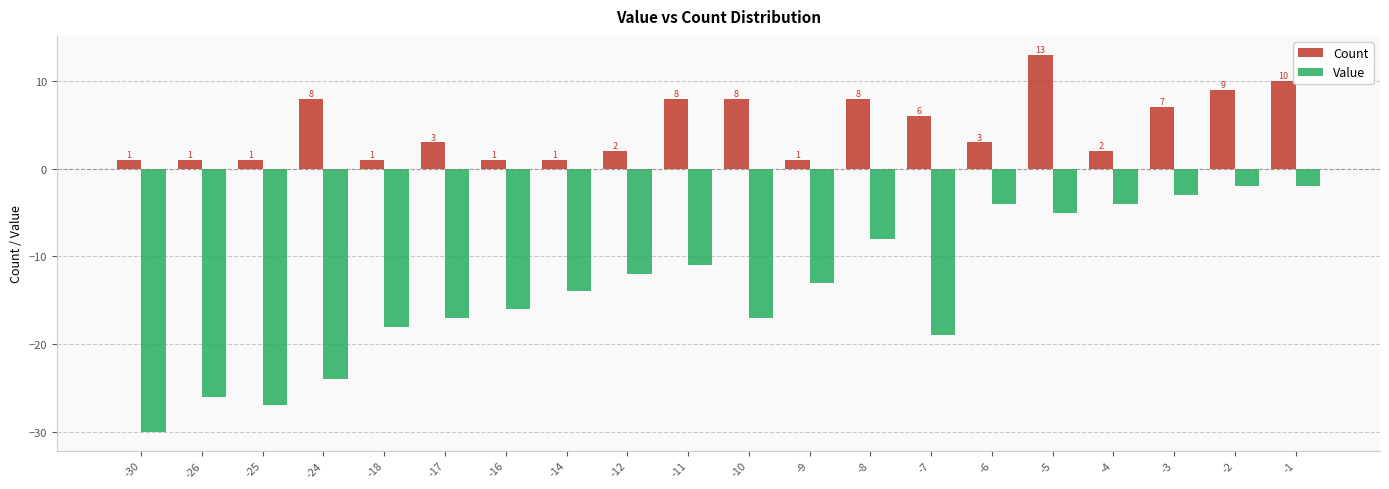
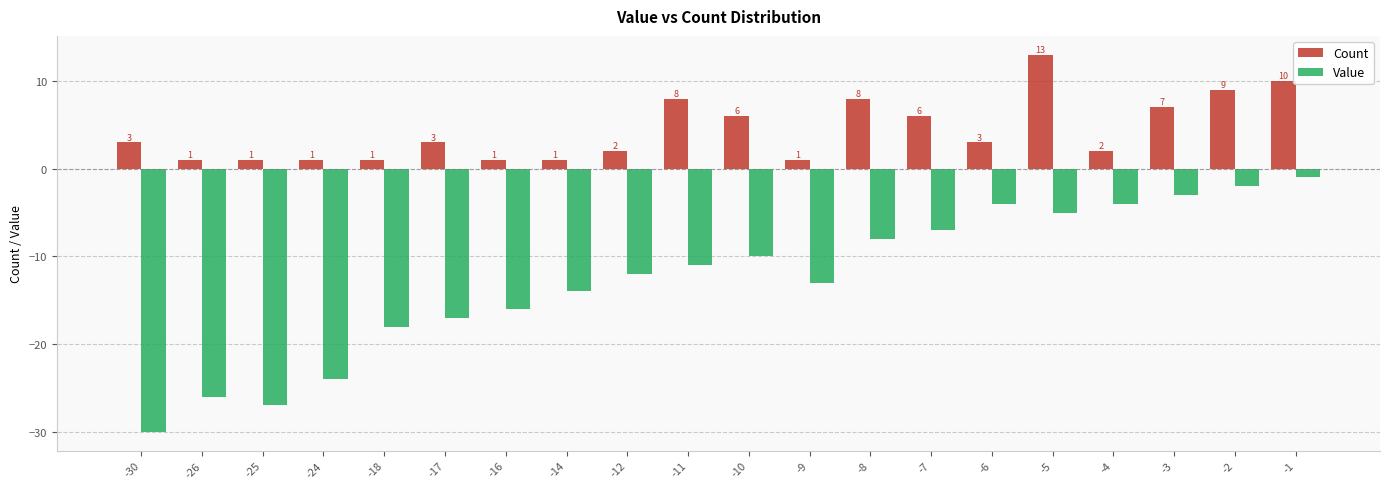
Count, -30: 1 -> 3
Count, -24: 8 -> 1
Count, -10: 8 -> 6
Value, -10: -17 -> -10
Value, -7: -19 -> -7
Value, -1: -2 -> -1
